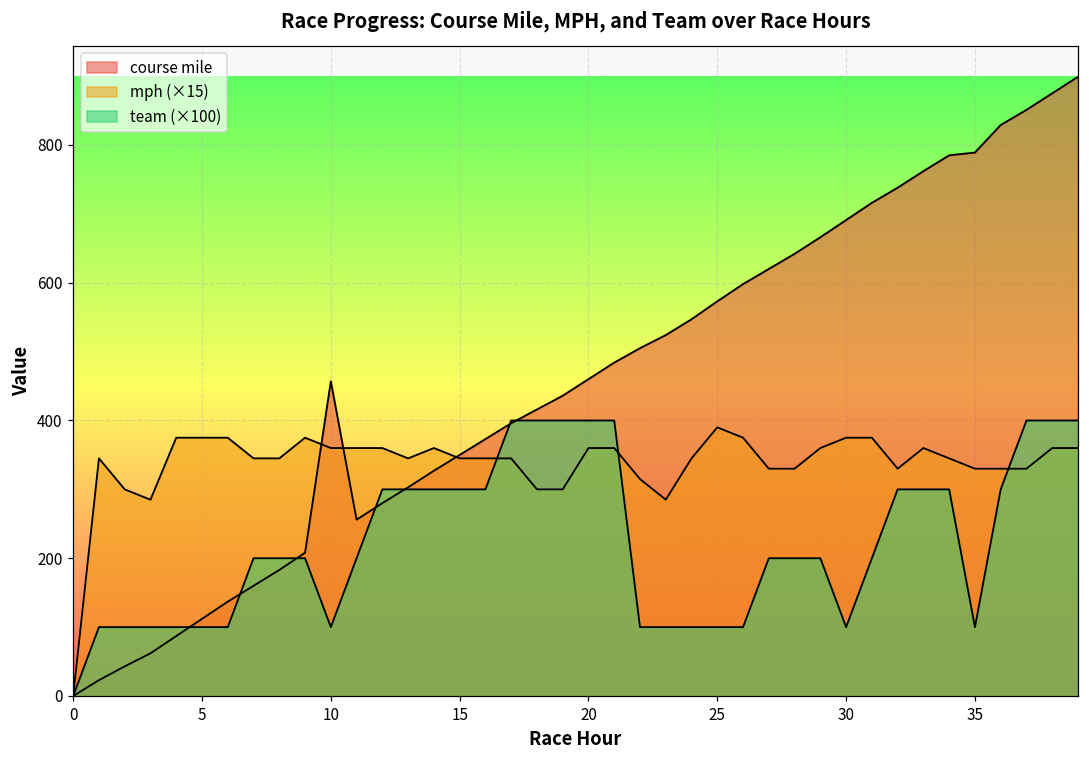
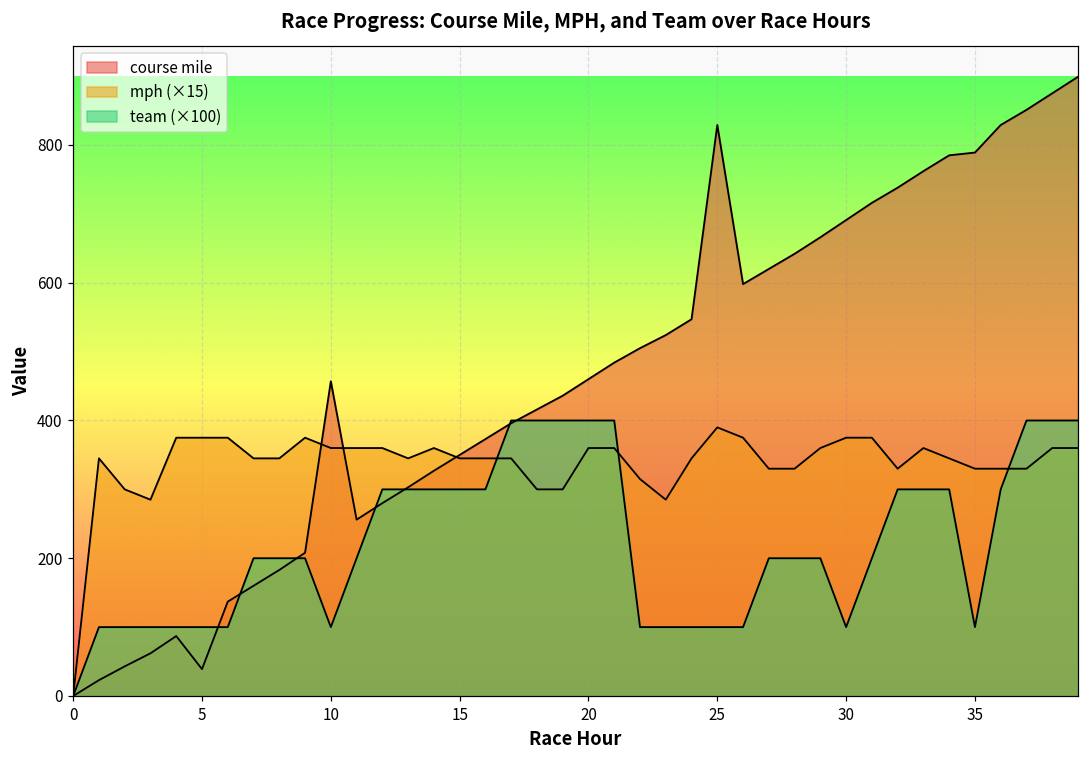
course mile, 5: 110 -> 40
course mile, 25: 570 -> 830
